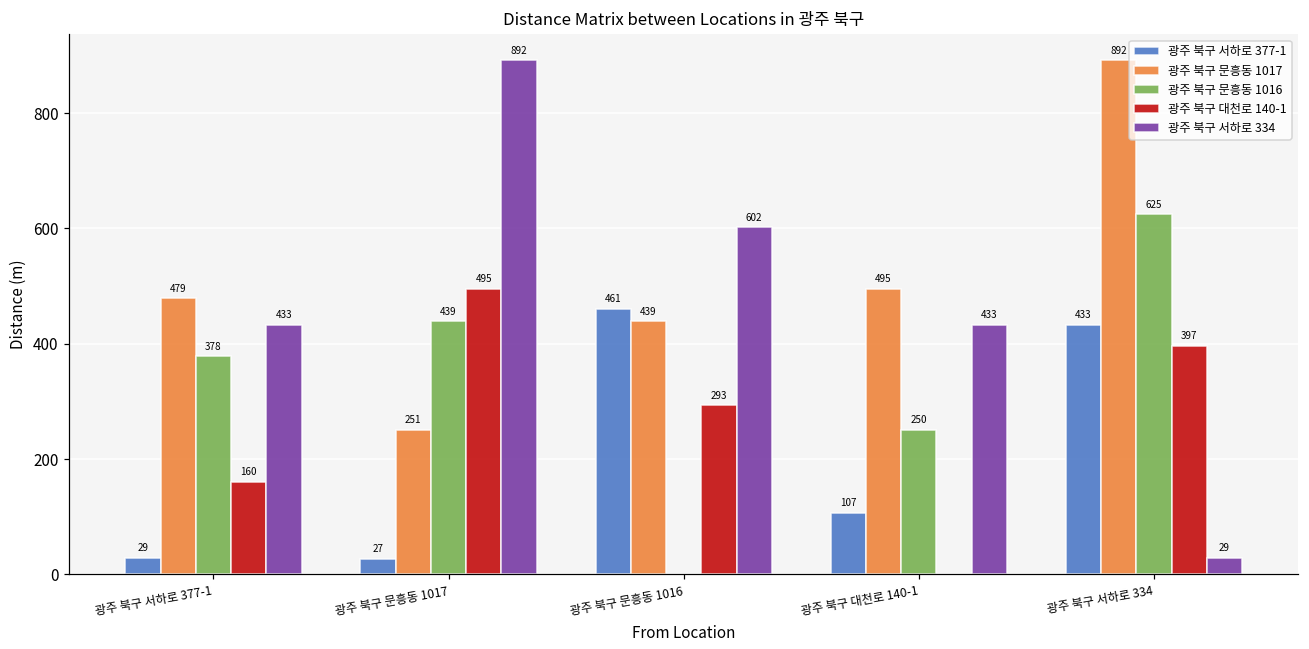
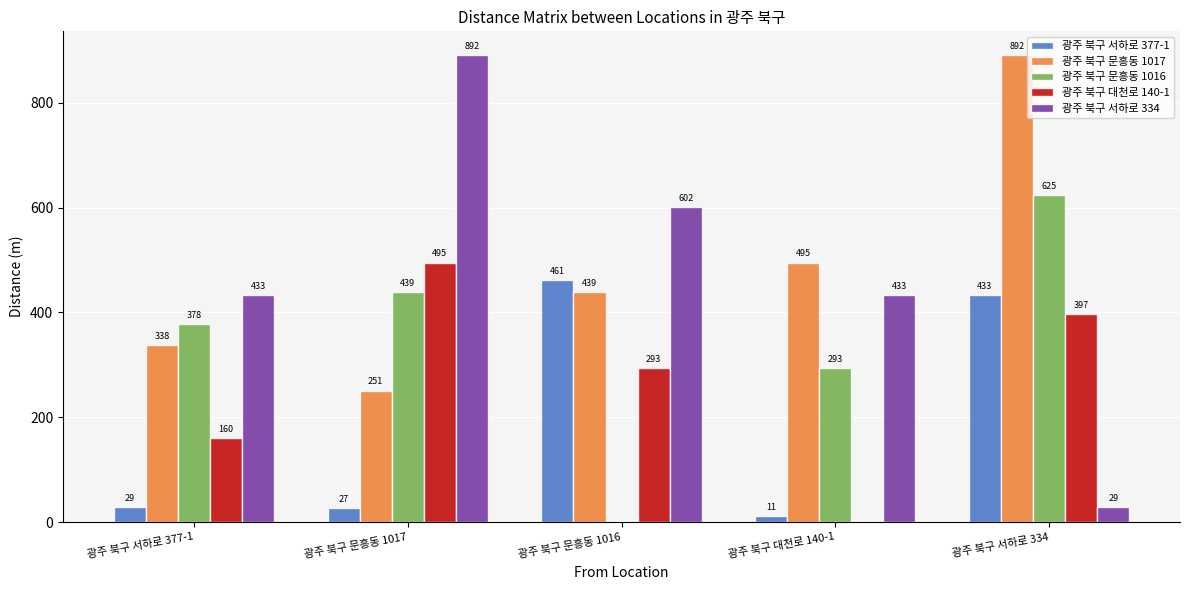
광주 북구 문흥동 1017, 광주 북구 서하로 377-1: 479 -> 338
광주 북구 서하로 377-1, 광주 북구 대천로 140-1: 107 -> 11
광주 북구 문흥동 1016, 광주 북구 대천로 140-1: 250 -> 293
